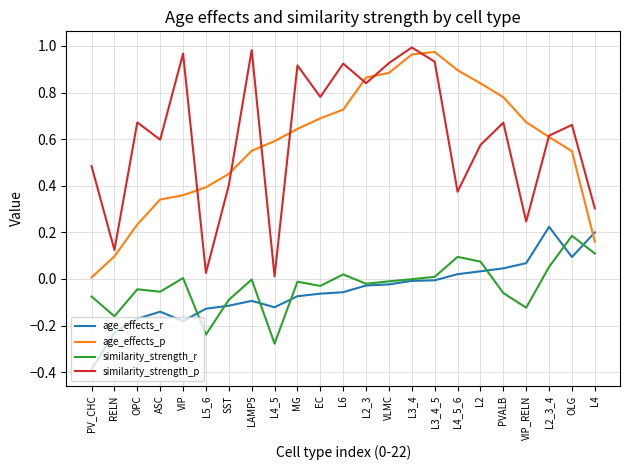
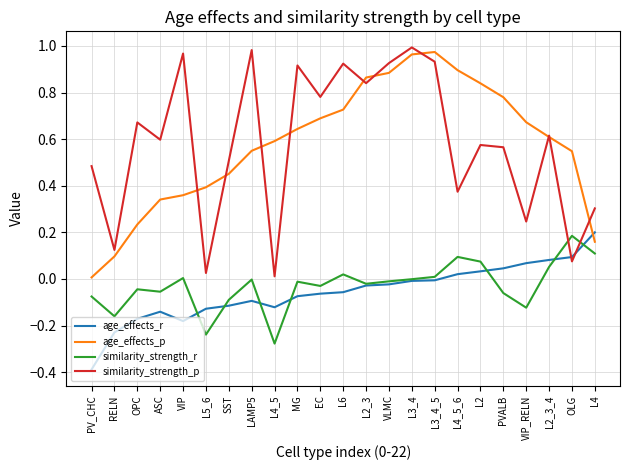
similarity_strength_p, SST: 0.40 -> 0.51
similarity_strength_p, PVALB: 0.67 -> 0.57
age_effects_r, L2_3_4: 0.22 -> 0.08
similarity_strength_p, OLG: 0.66 -> 0.08
